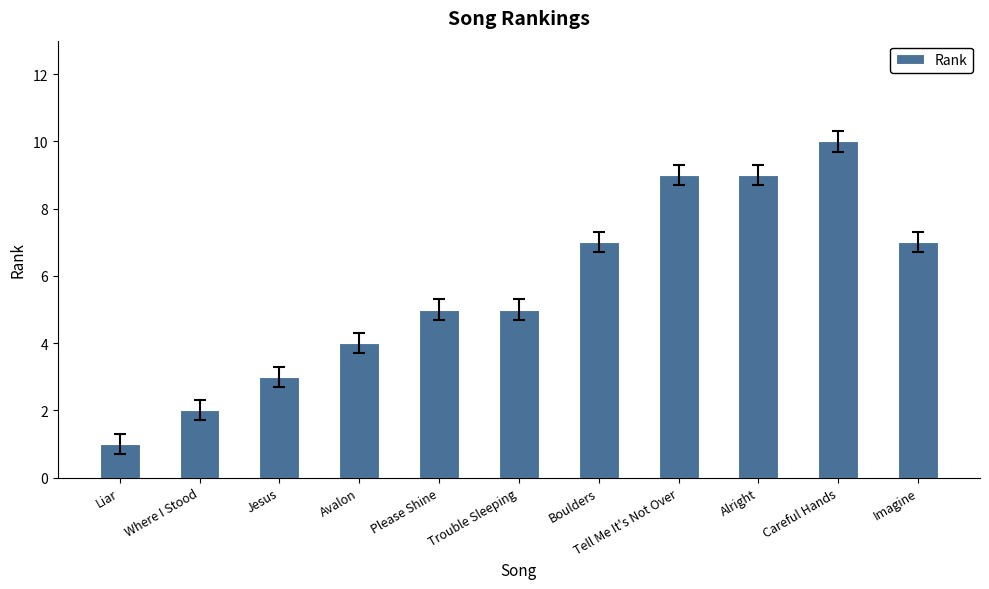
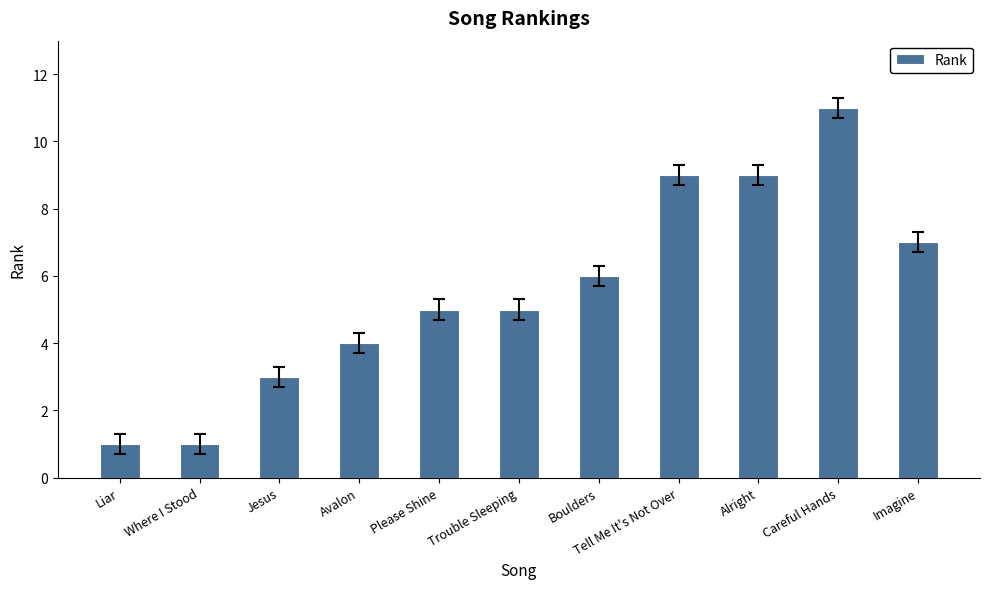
Rank, Where I Stood: 2 -> 1
Rank, Boulders: 7 -> 6
Rank, Careful Hands: 10 -> 11
